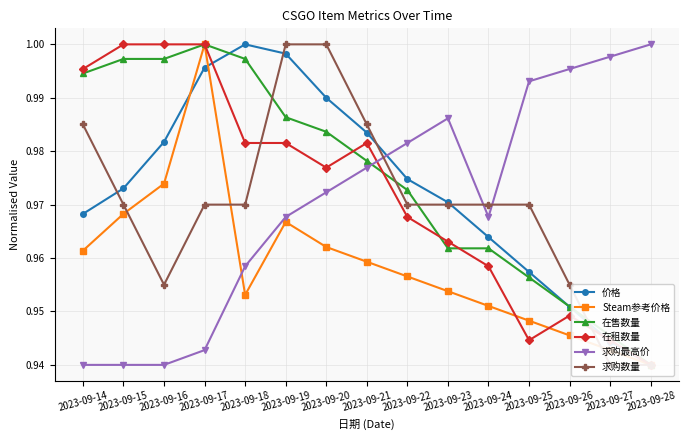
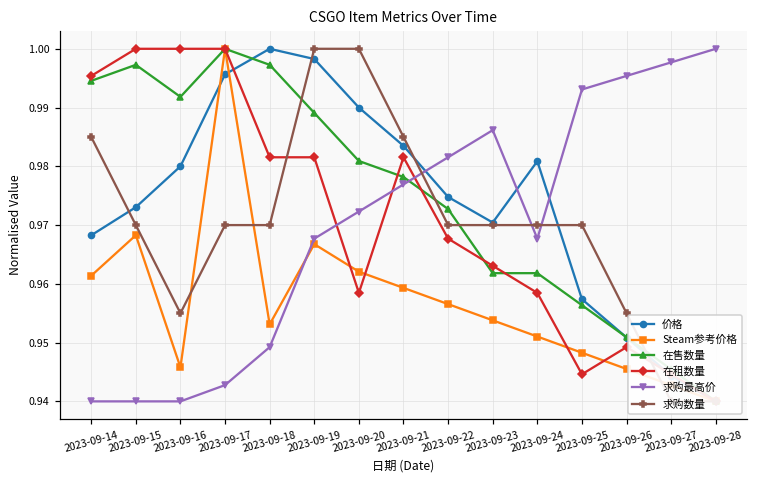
价格, 2023-09-16: 0.982 -> 0.980
Steam参考价格, 2023-09-16: 0.974 -> 0.946
在售数量, 2023-09-16: 0.997 -> 0.992
求购最高价, 2023-09-18: 0.958 -> 0.949
在售数量, 2023-09-19: 0.986 -> 0.989
在售数量, 2023-09-20: 0.984 -> 0.981
在租数量, 2023-09-20: 0.977 -> 0.958
价格, 2023-09-24: 0.964 -> 0.981
